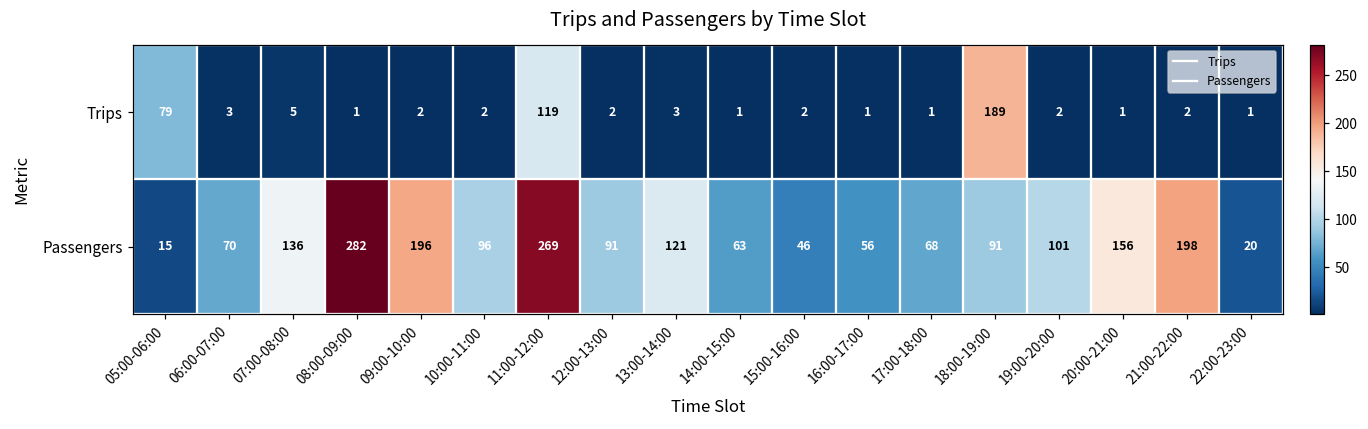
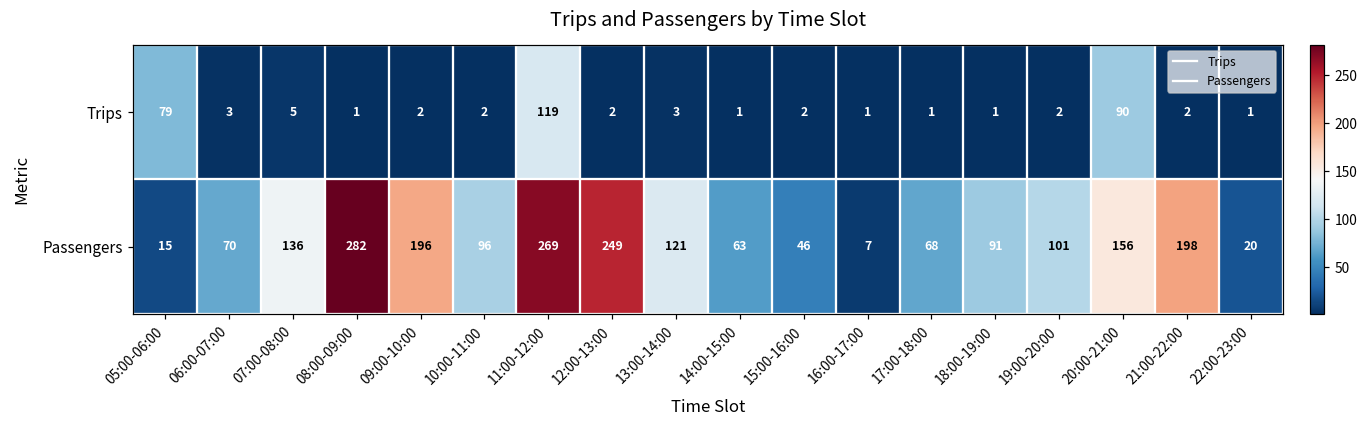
Trips, 18:00-19:00: 189 -> 1
Trips, 20:00-21:00: 1 -> 90
Passengers, 12:00-13:00: 91 -> 249
Passengers, 16:00-17:00: 56 -> 7
